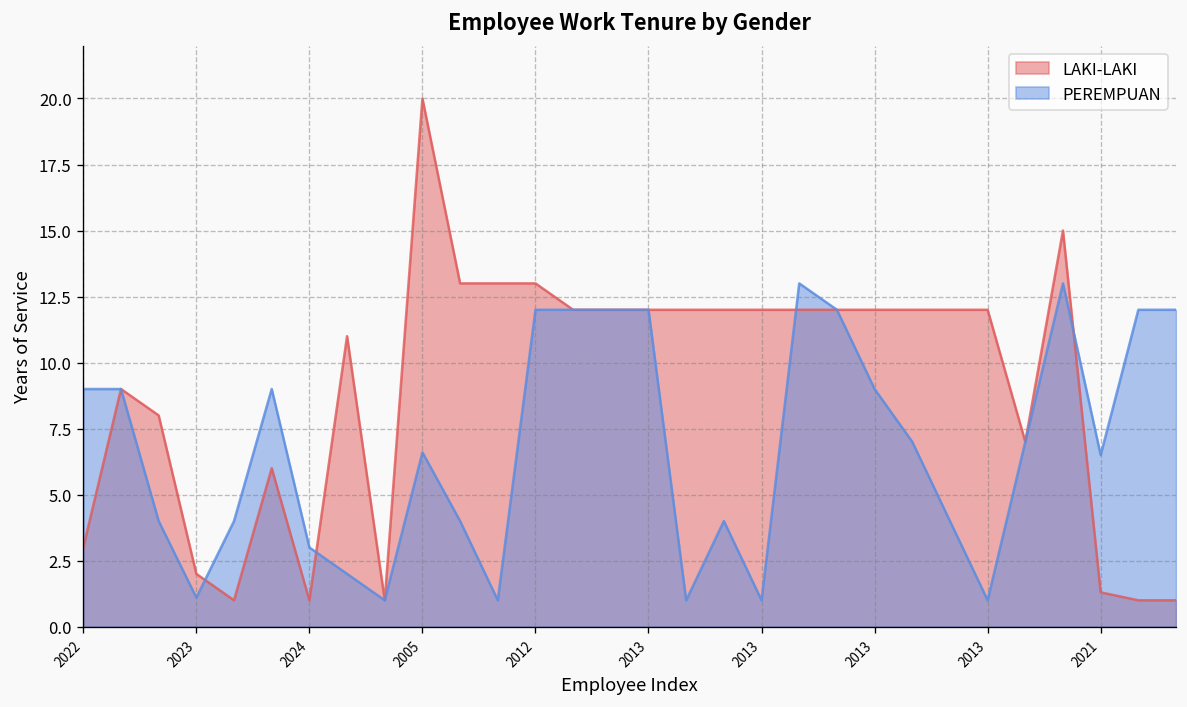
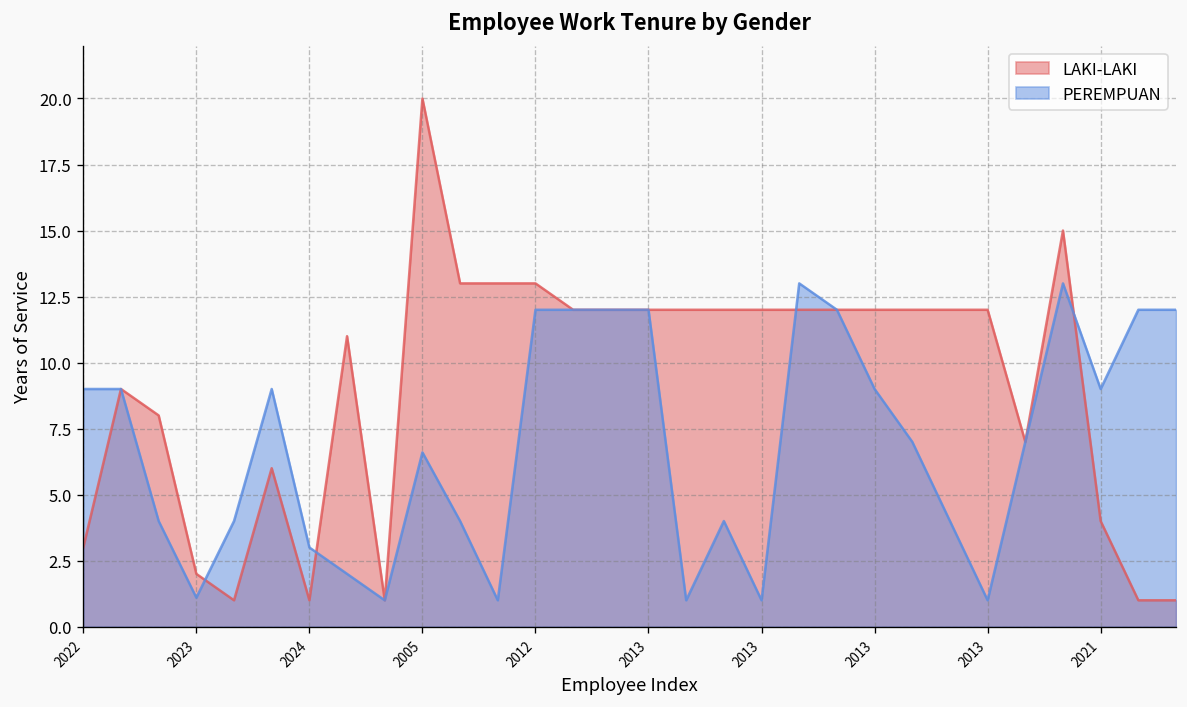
LAKI-LAKI, 2021: 1.3 -> 4.0
PEREMPUAN, 2021: 6.5 -> 9.0
